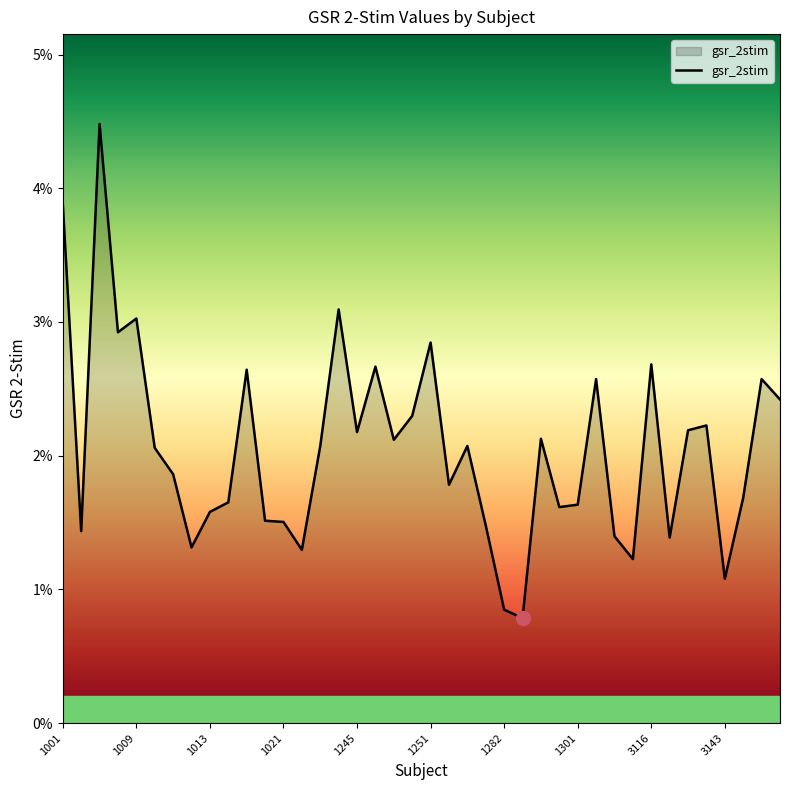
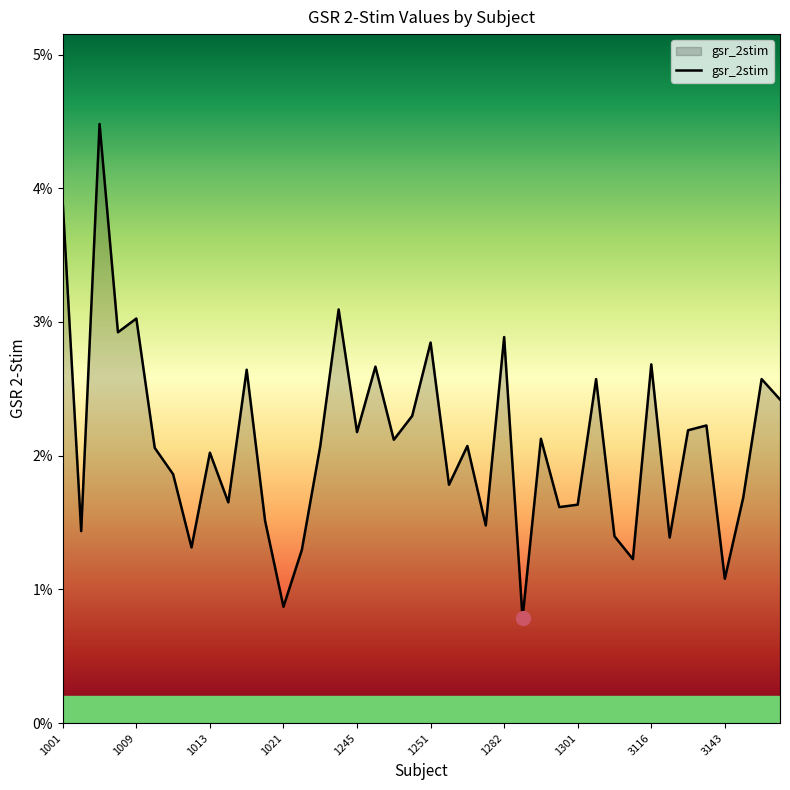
gsr_2stim, 1013: 1.58% -> 2.02%
gsr_2stim, 1021: 1.50% -> 0.87%
gsr_2stim, 1282: 0.85% -> 2.89%
